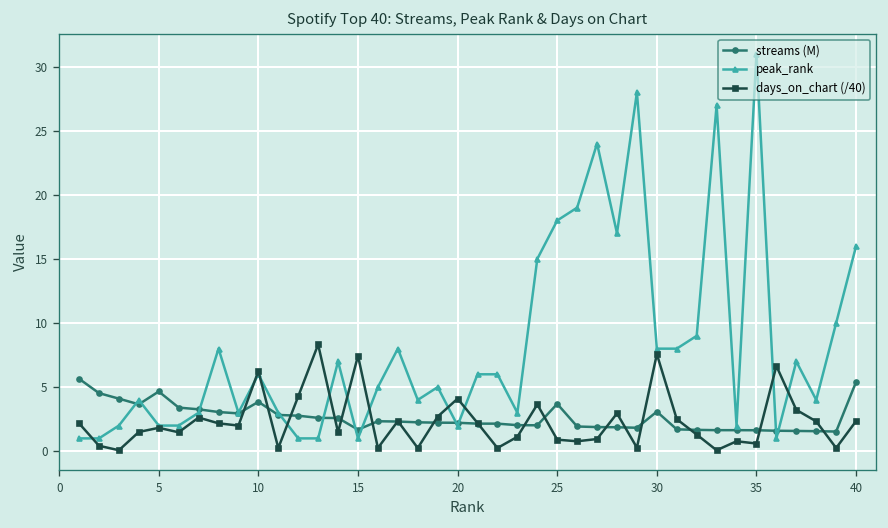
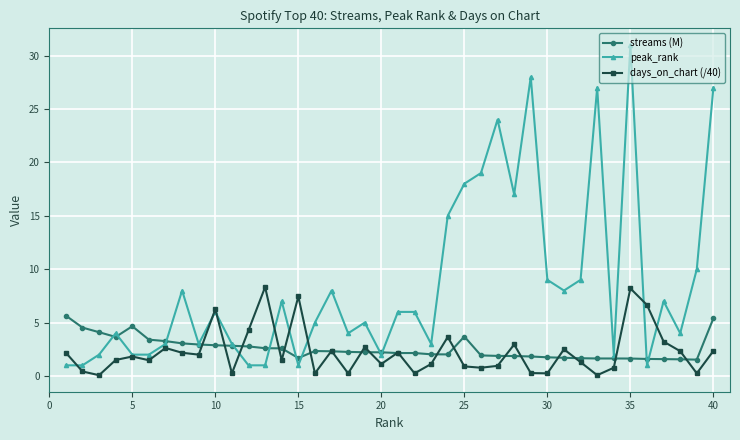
streams (M), 10: 3.9 -> 2.9
days_on_chart (/40), 20: 4.1 -> 1.1
streams (M), 30: 3.1 -> 1.8
peak_rank, 30: 8 -> 9
days_on_chart (/40), 30: 7.6 -> 0.3
days_on_chart (/40), 35: 0.6 -> 8.2
peak_rank, 40: 16 -> 27
